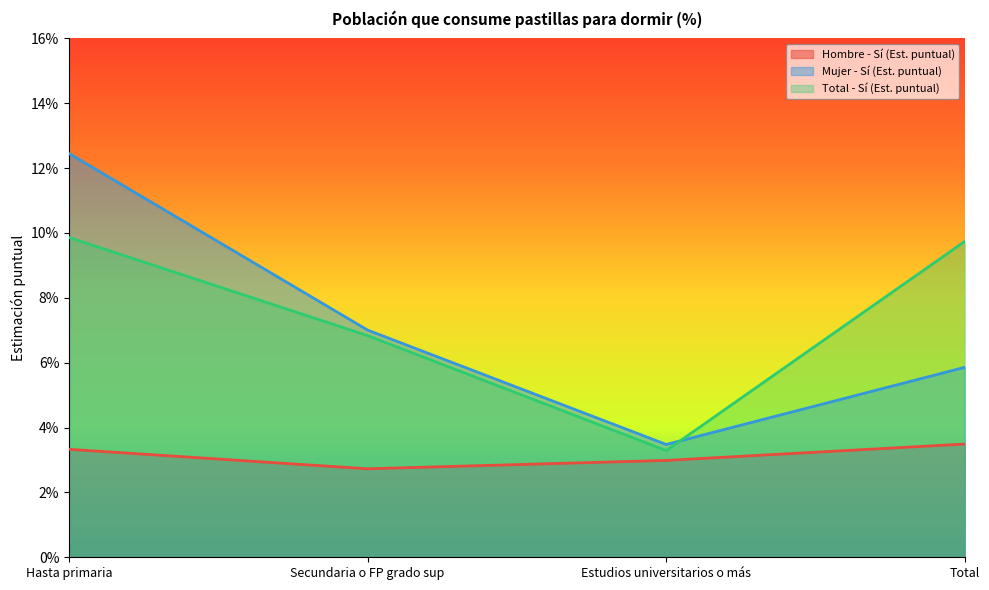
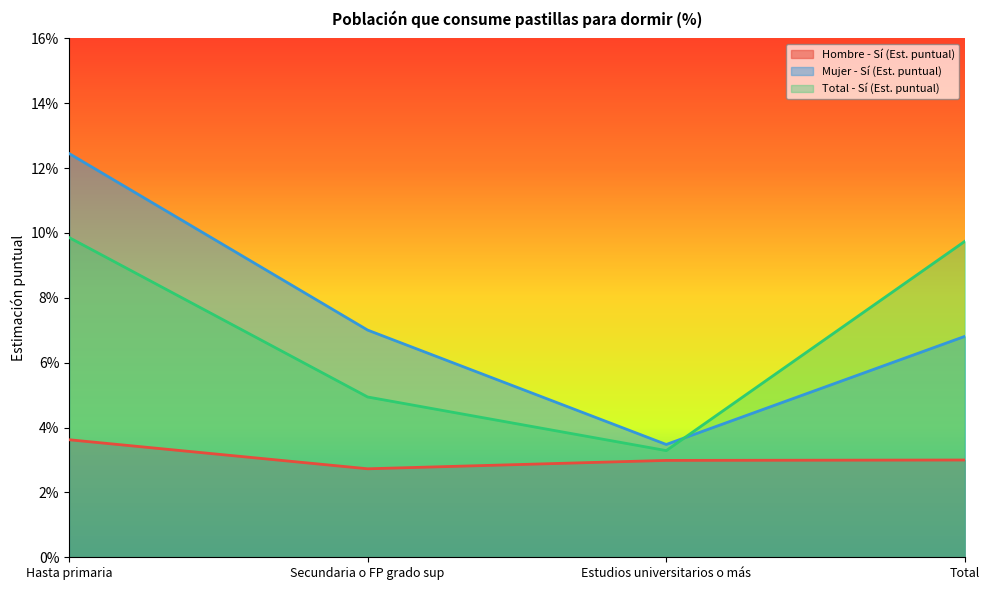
Hombre - Sí (Est. puntual), Hasta primaria: 3.3% -> 3.6%
Total - Sí (Est. puntual), Secundaria o FP grado sup: 6.8% -> 4.9%
Hombre - Sí (Est. puntual), Total: 3.5% -> 3.0%
Mujer - Sí (Est. puntual), Total: 5.9% -> 6.8%
